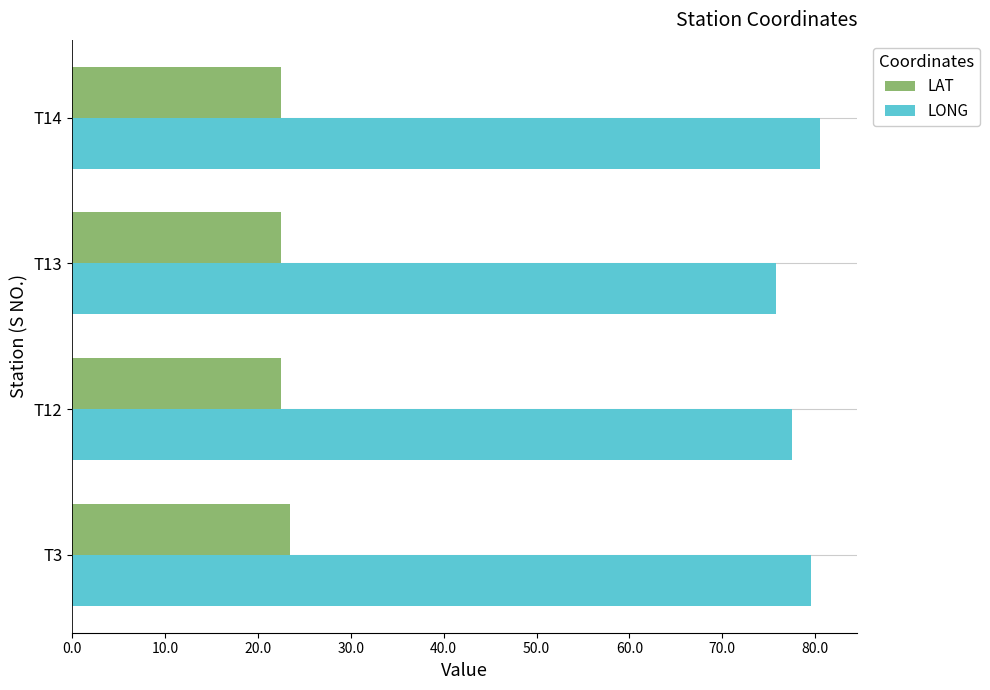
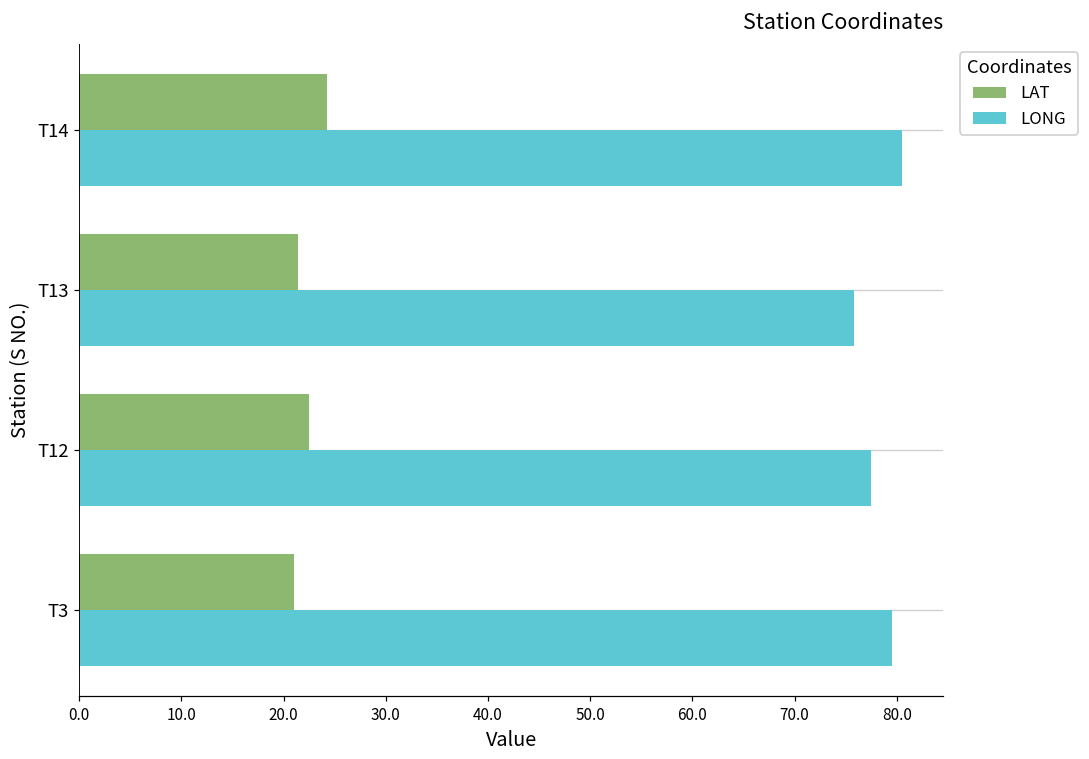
LAT, T14: 23 -> 24
LAT, T13: 23 -> 21
LAT, T3: 24 -> 21
